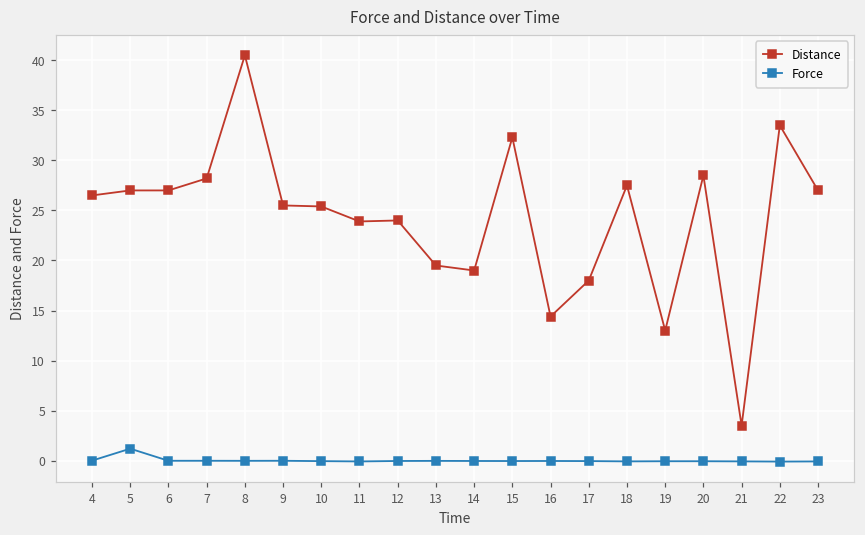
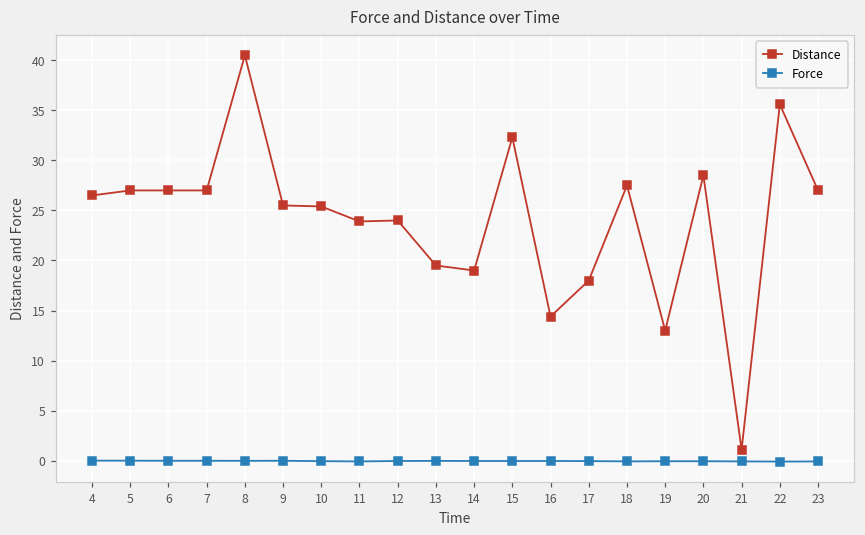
Force, 5: 1 -> 0
Distance, 7: 28 -> 27
Distance, 21: 4 -> 1
Distance, 22: 34 -> 36
